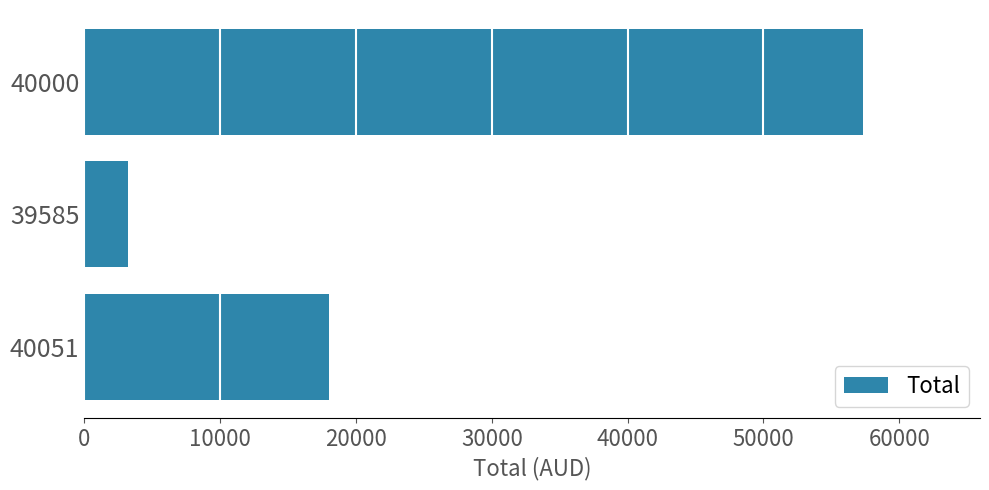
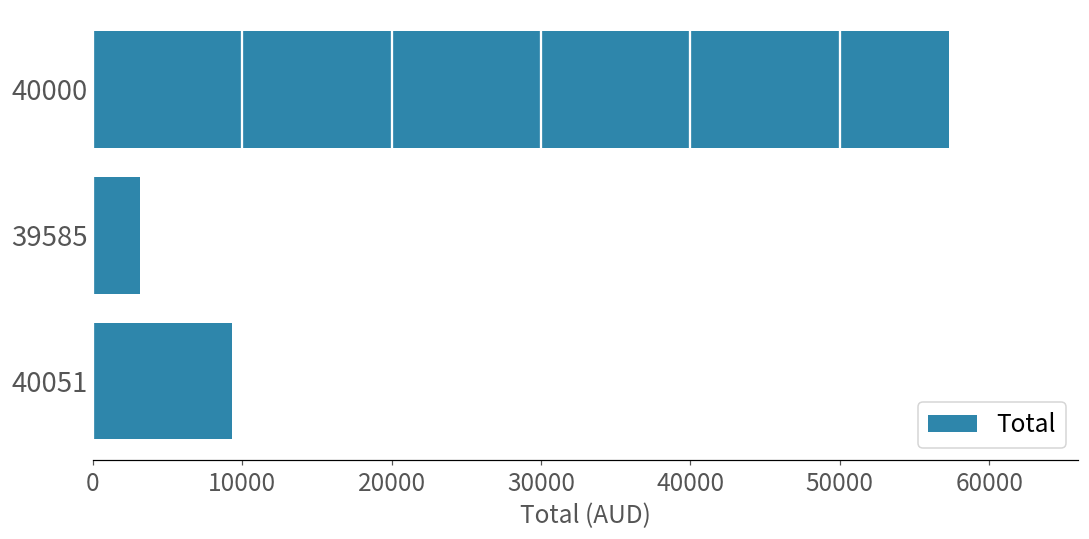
40051: 18000 -> 9300
